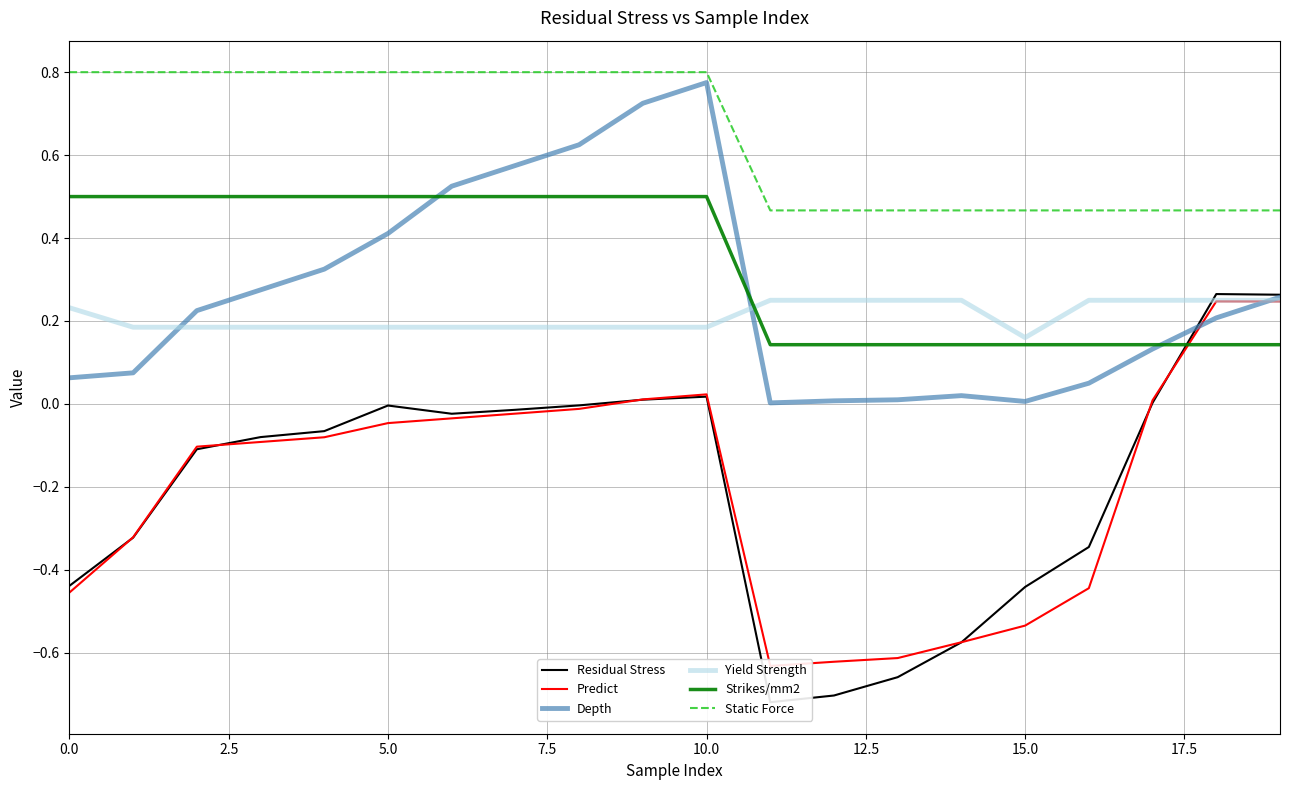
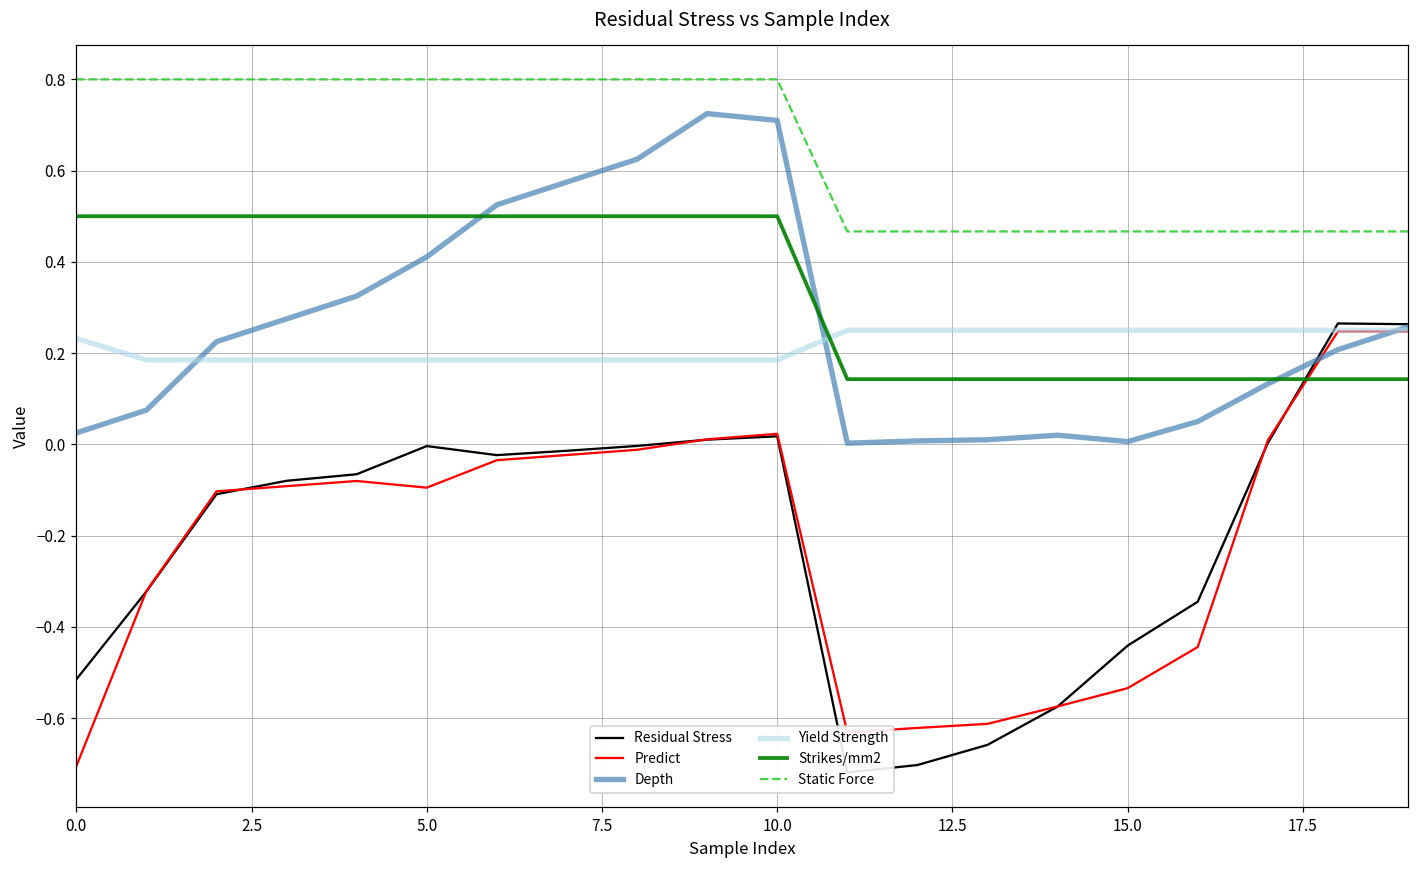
Residual Stress, 0.0: -0.44 -> -0.52
Predict, 0.0: -0.45 -> -0.71
Depth, 0.0: 0.06 -> 0.03
Predict, 5.0: -0.05 -> -0.09
Depth, 10.0: 0.78 -> 0.71
Yield Strength, 15.0: 0.16 -> 0.25
